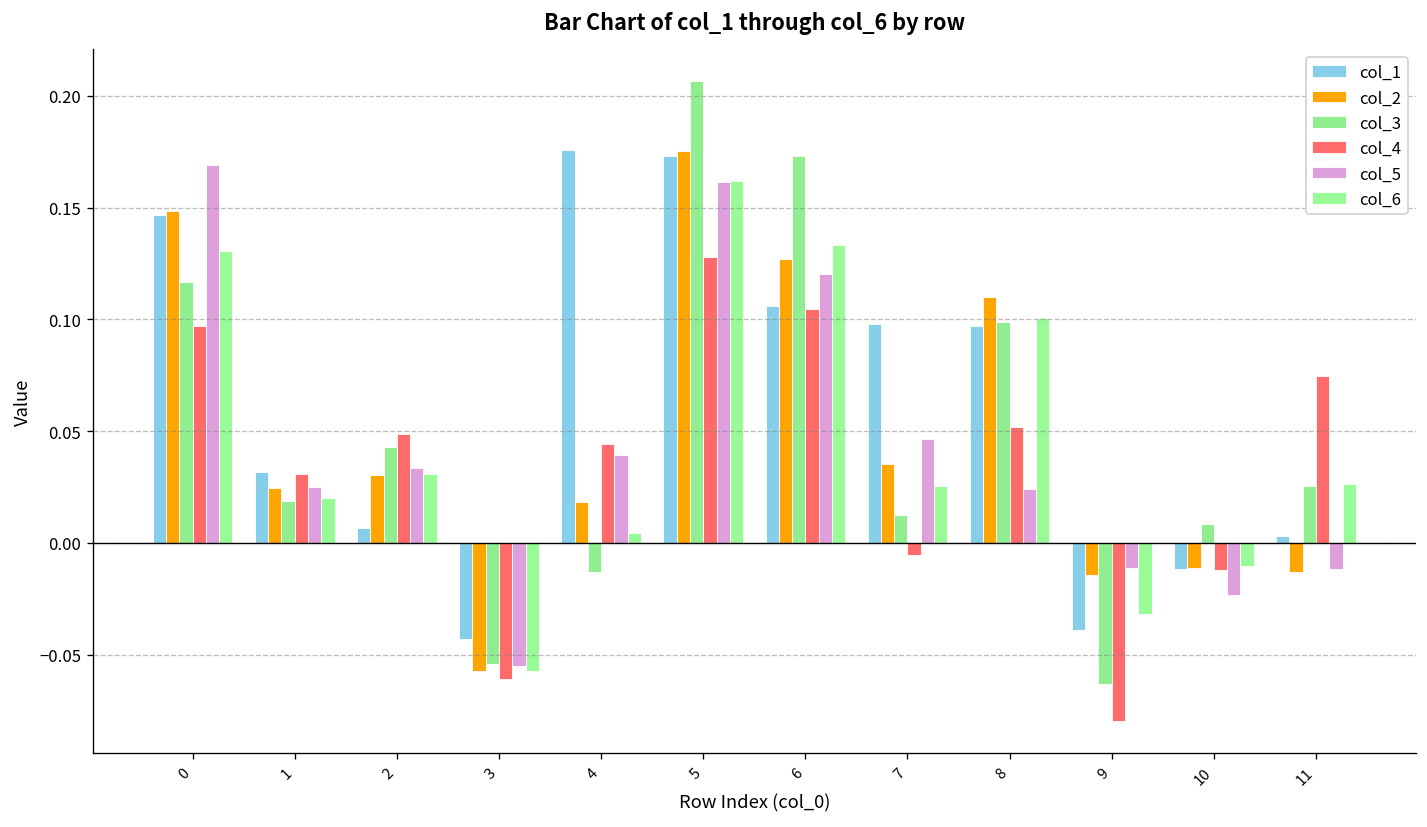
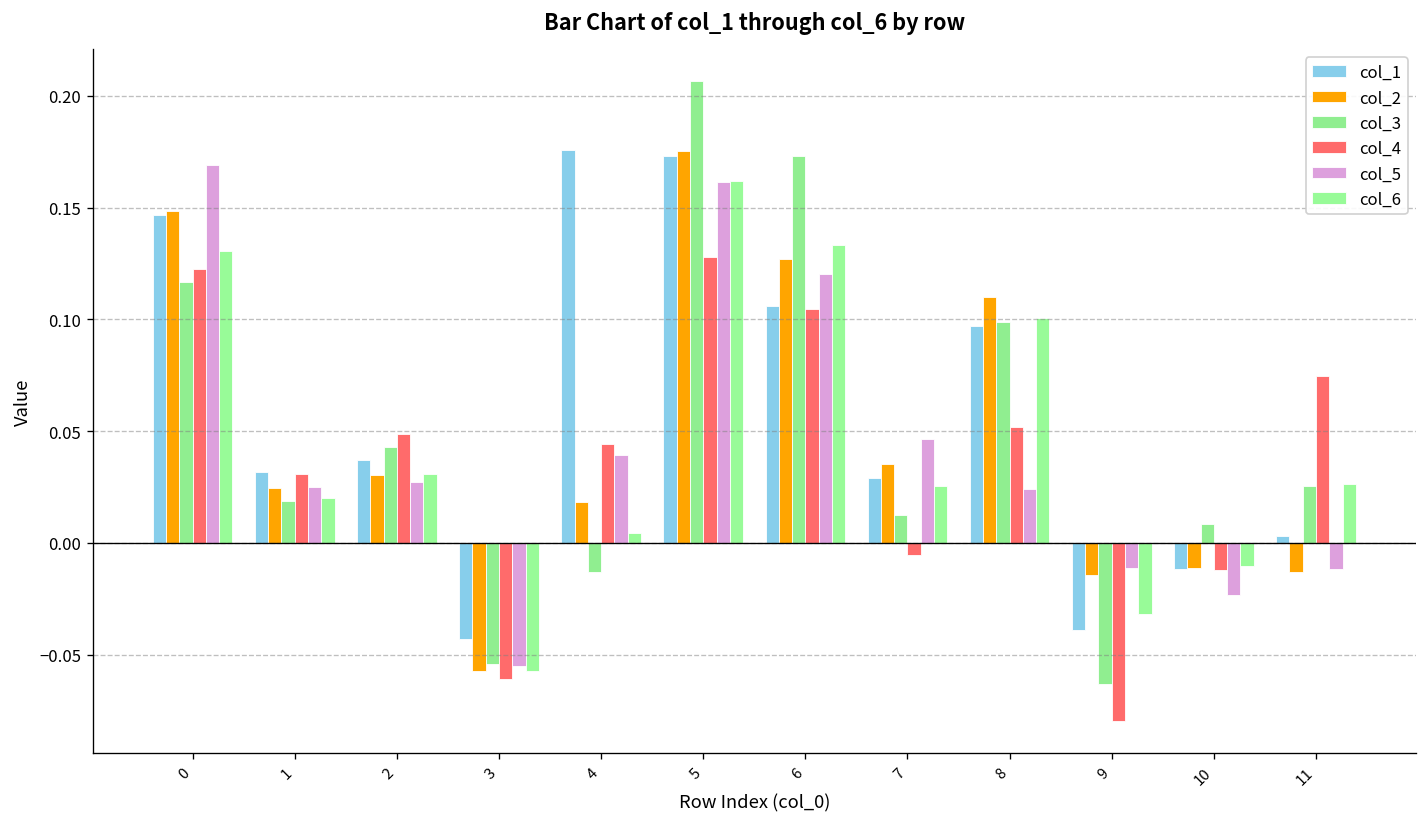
col_4, 0: 0.097 -> 0.122
col_1, 2: 0.007 -> 0.037
col_5, 2: 0.034 -> 0.027
col_1, 7: 0.098 -> 0.029
